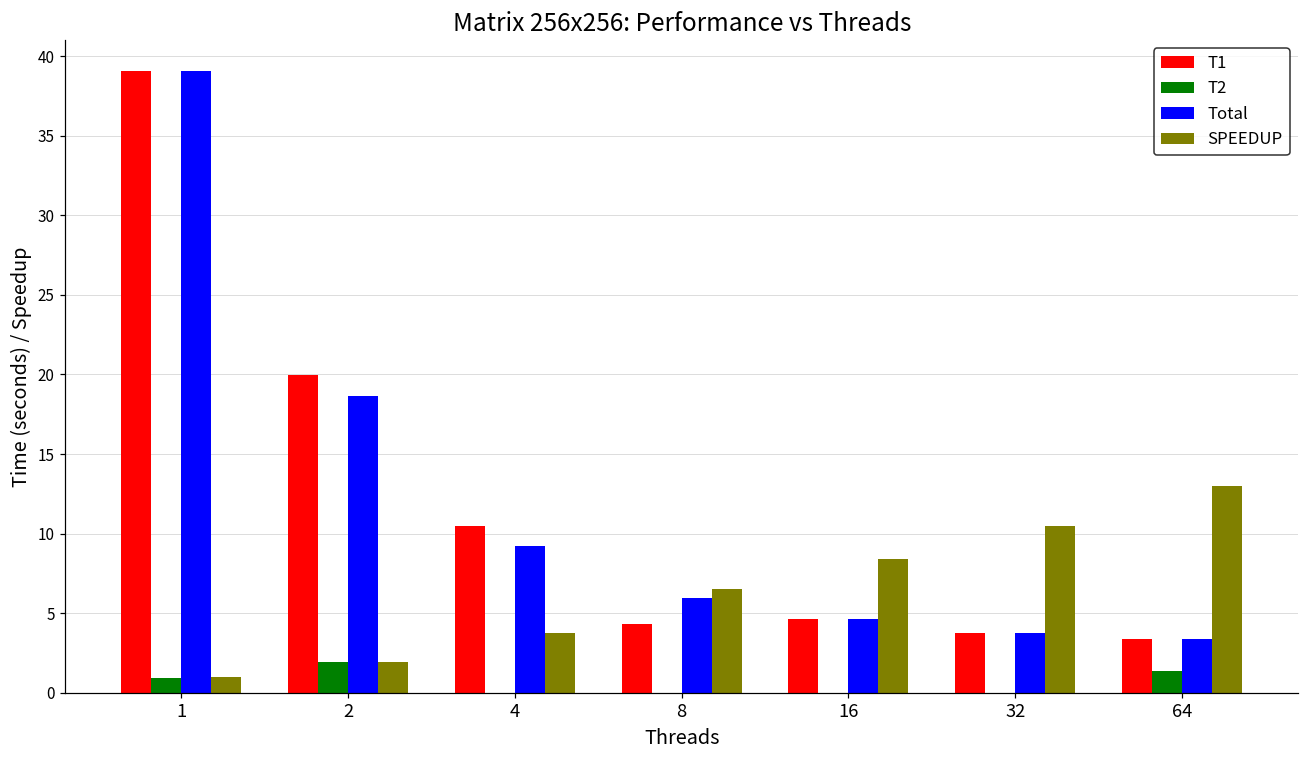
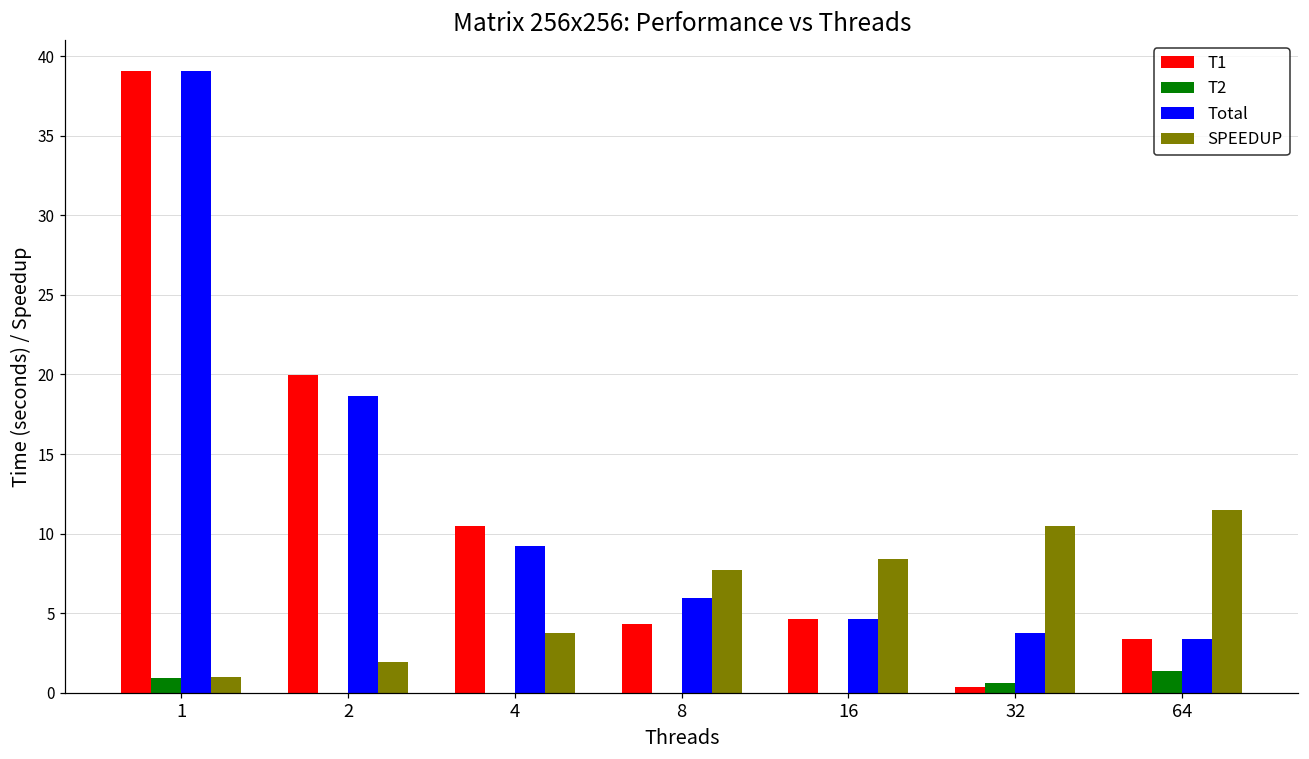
T2, 2: 1.9 -> 0.0
SPEEDUP, 8: 6.5 -> 7.7
T1, 32: 3.7 -> 0.3
T2, 32: 0.0 -> 0.6
SPEEDUP, 64: 13.0 -> 11.5
